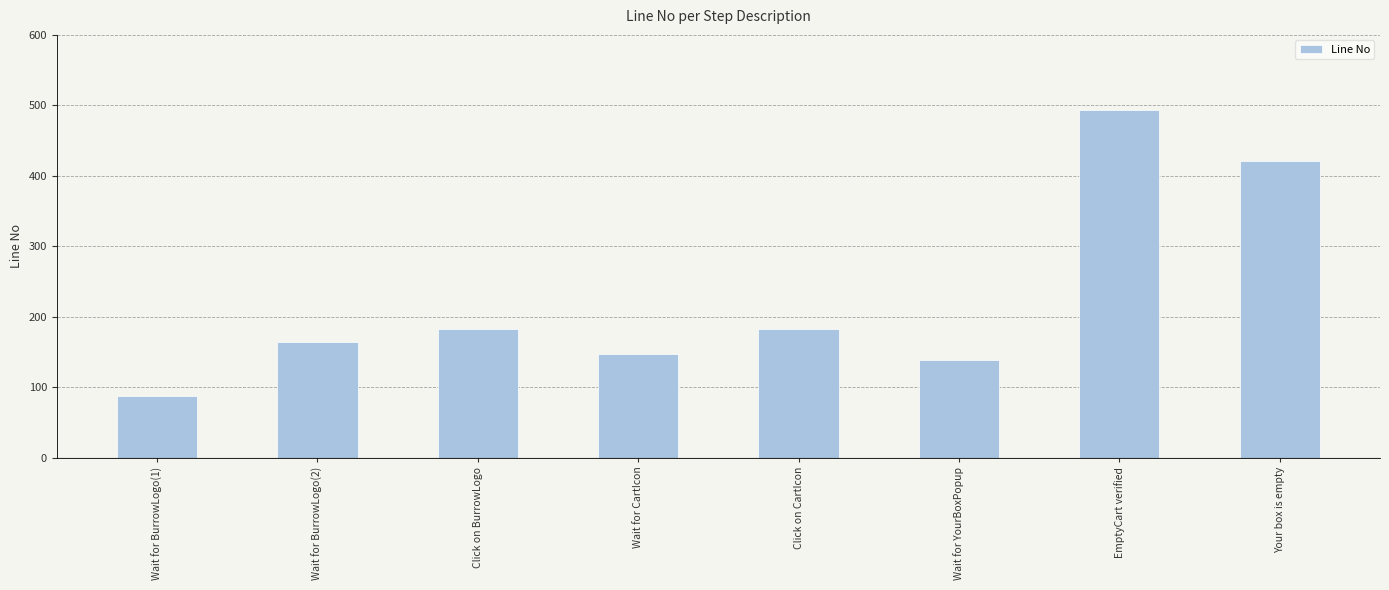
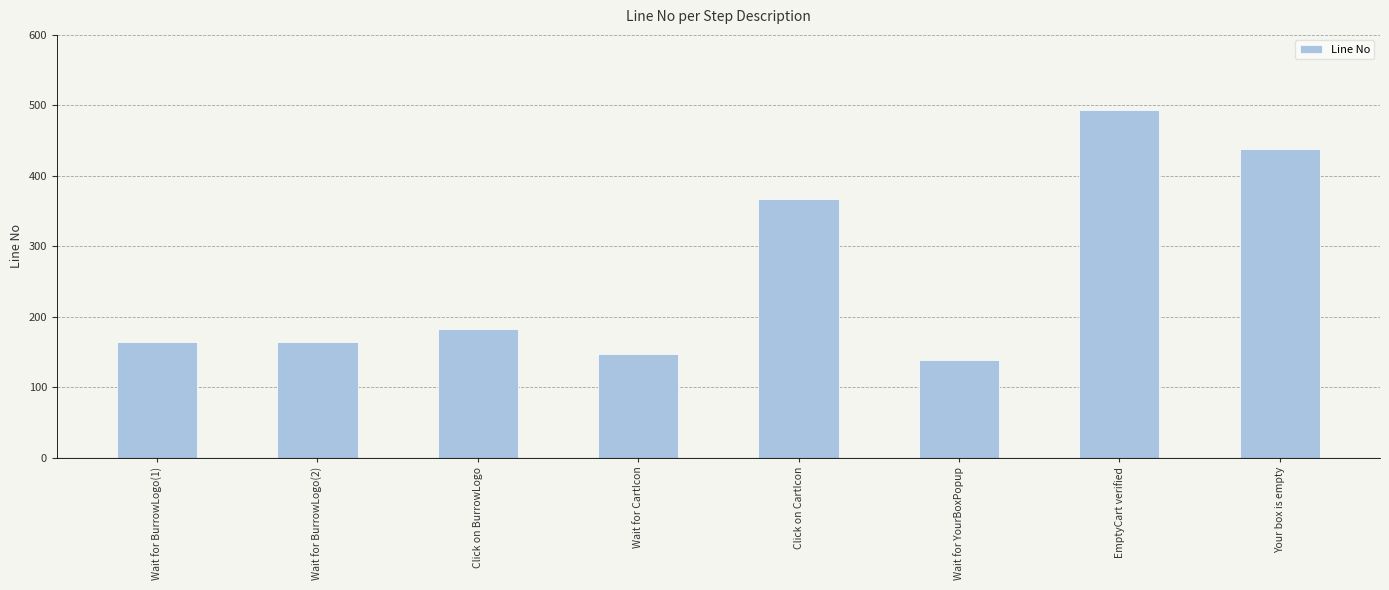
Wait for BurrowLogo(1): 90 -> 160
Click on CartIcon: 180 -> 370
Your box is empty: 420 -> 440
